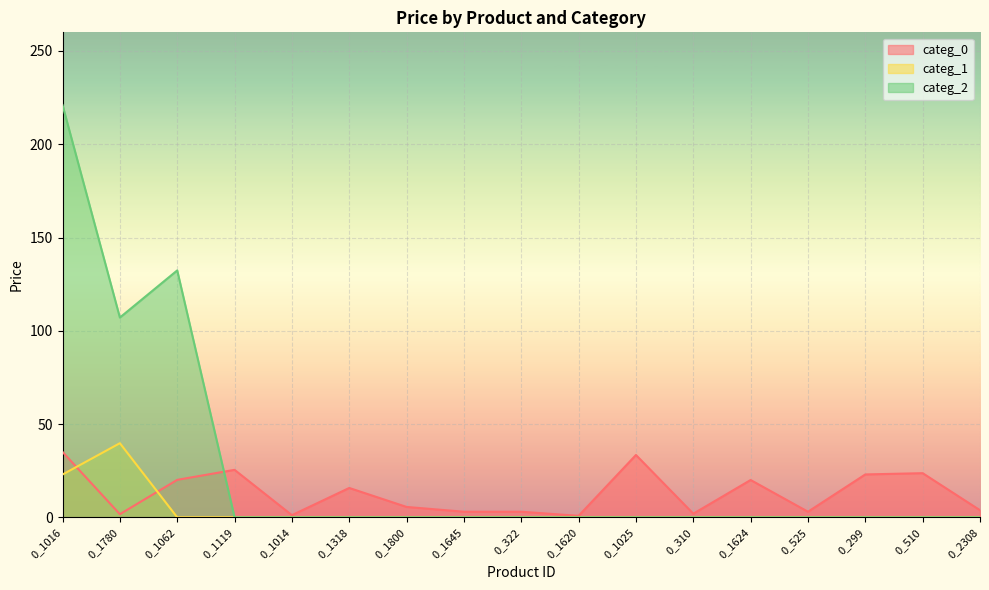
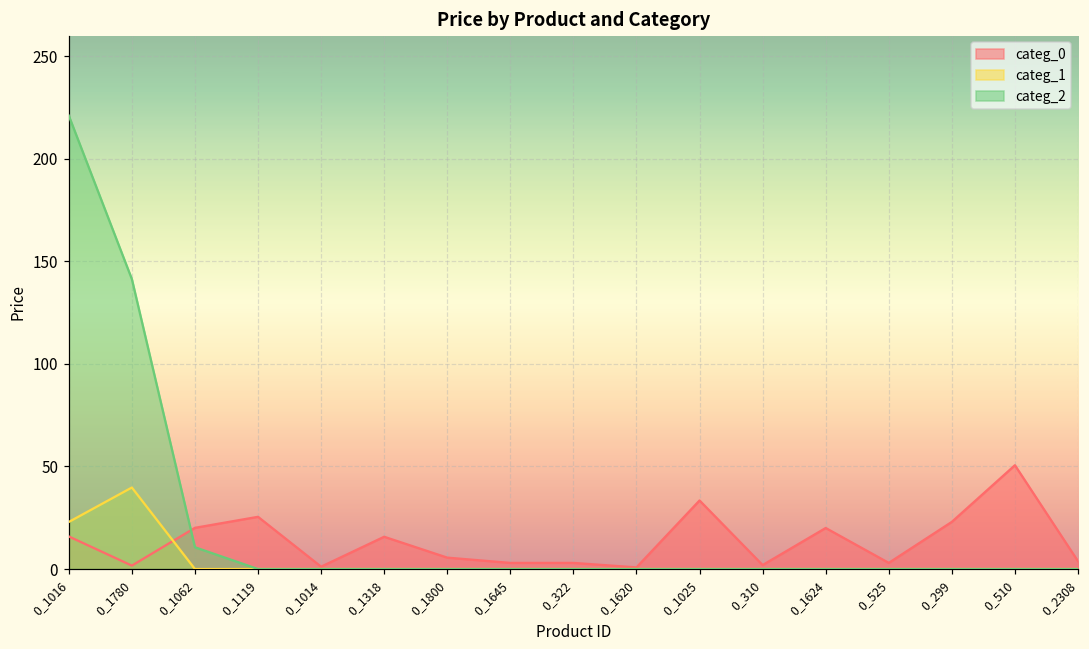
categ_0, 0_1016: 35 -> 16
categ_2, 0_1780: 107 -> 141
categ_2, 0_1062: 132 -> 11
categ_0, 0_510: 24 -> 51
